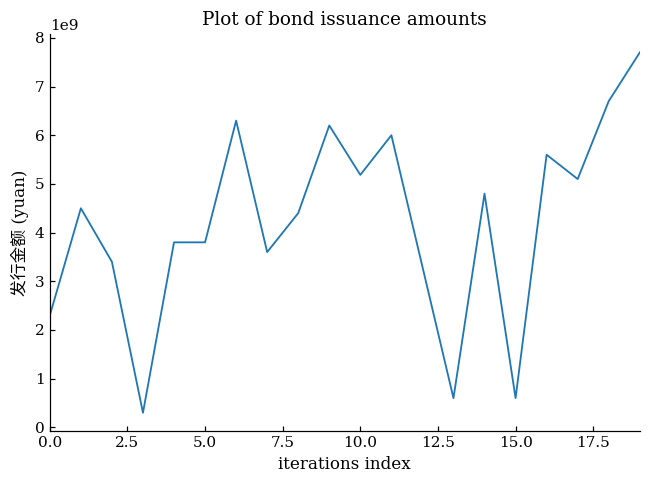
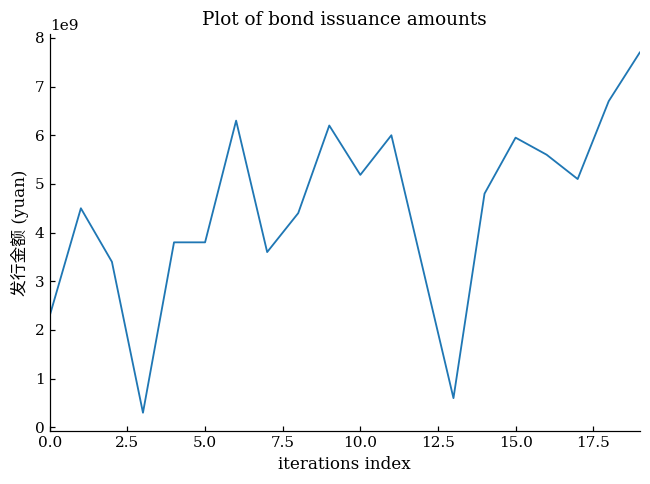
15.0: 600000000 -> 6000000000
